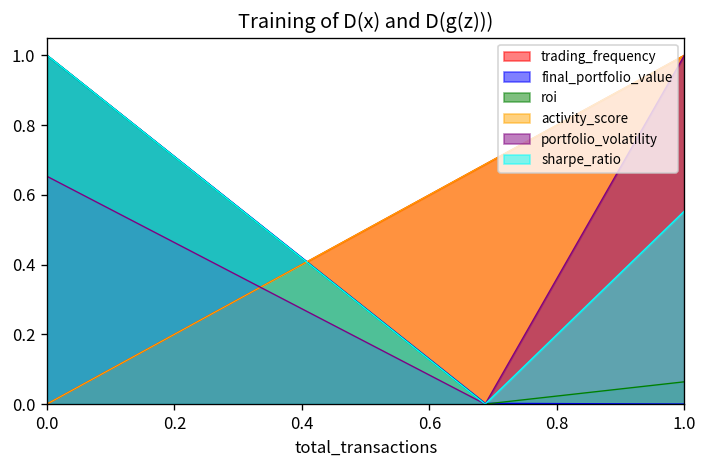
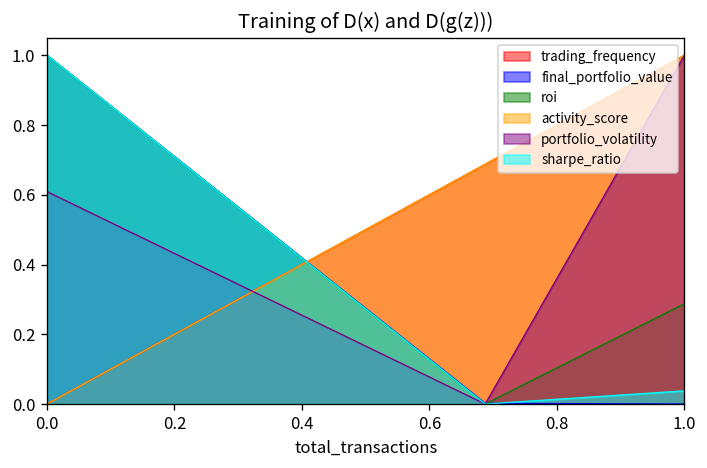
portfolio_volatility, 0.0: 0.65 -> 0.61
roi, 1.0: 0.06 -> 0.29
sharpe_ratio, 1.0: 0.55 -> 0.04
